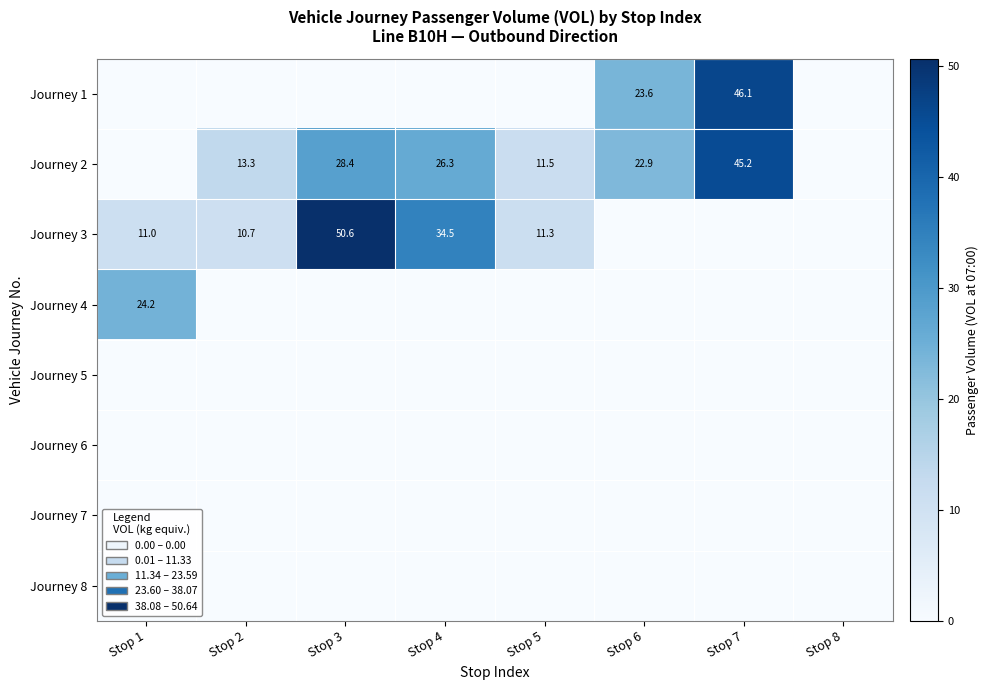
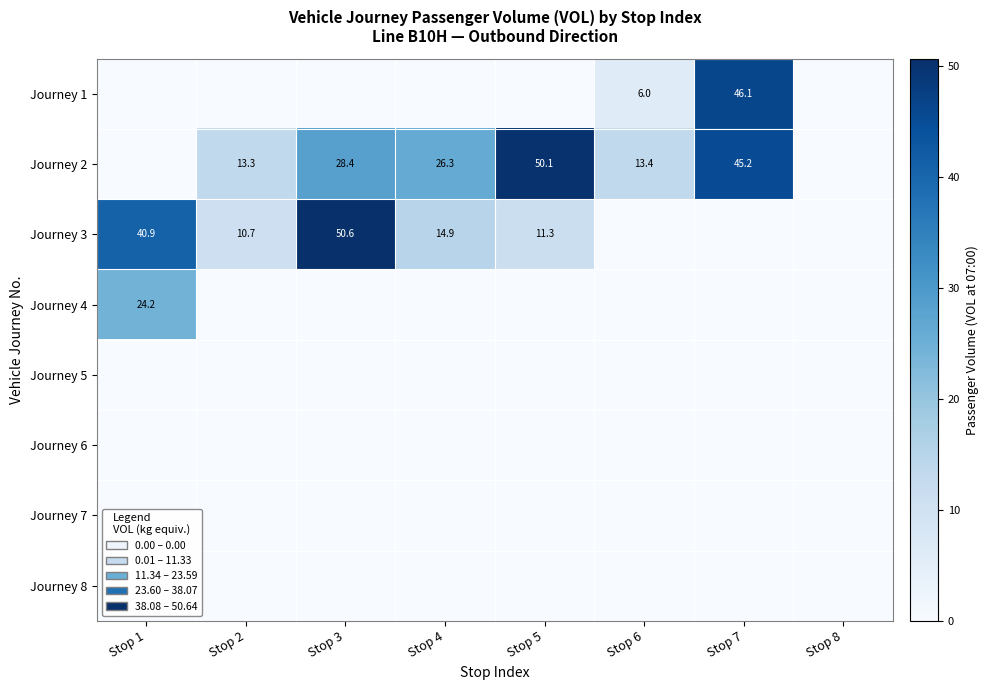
Journey 1, Stop 6: 23.6 -> 6.0
Journey 2, Stop 5: 11.5 -> 50.1
Journey 2, Stop 6: 22.9 -> 13.4
Journey 3, Stop 1: 11.0 -> 40.9
Journey 3, Stop 4: 34.5 -> 14.9
